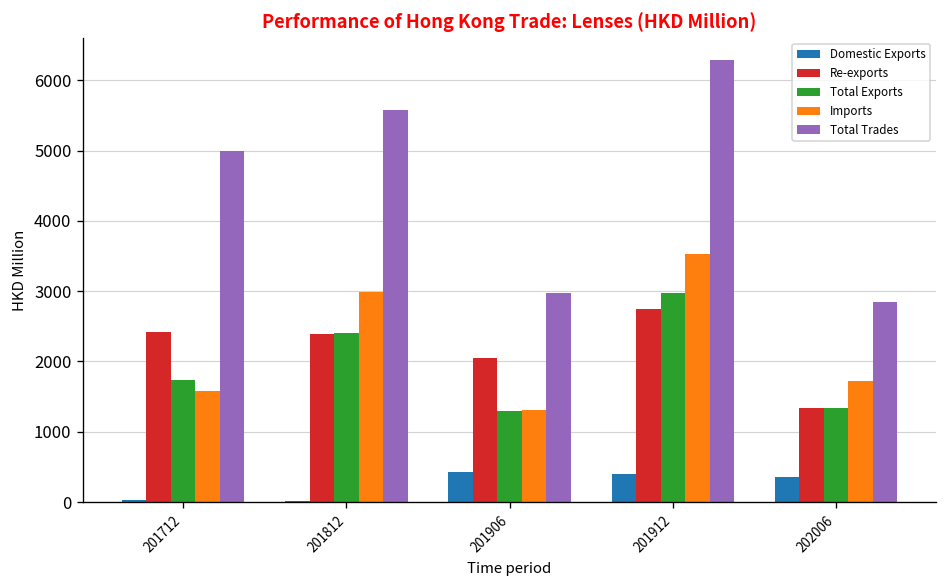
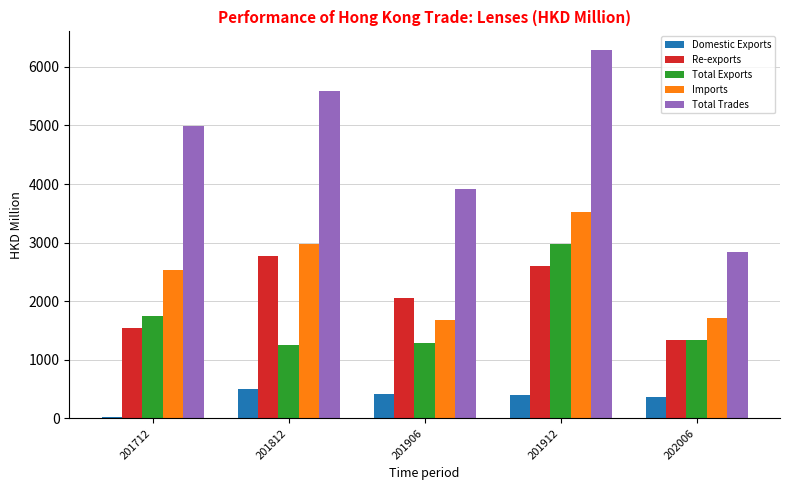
Re-exports, 201712: 2400 -> 1500
Imports, 201712: 1600 -> 2500
Domestic Exports, 201812: 0 -> 500
Re-exports, 201812: 2400 -> 2800
Total Exports, 201812: 2400 -> 1200
Imports, 201906: 1300 -> 1700
Total Trades, 201906: 3000 -> 3900
Re-exports, 201912: 2700 -> 2600
